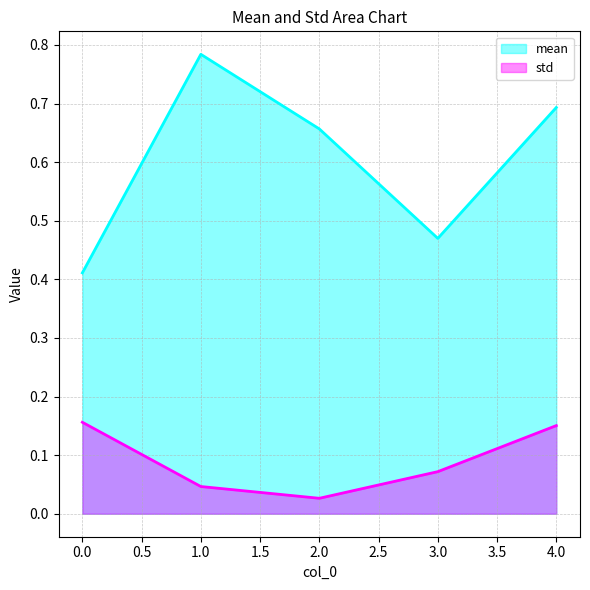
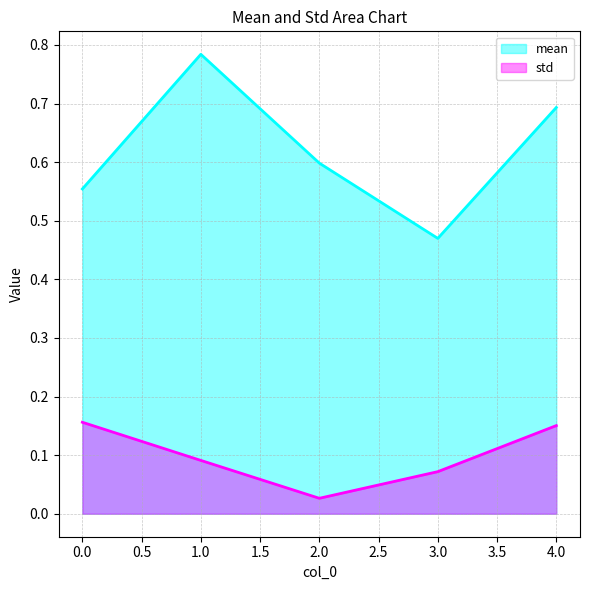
mean, 0.0: 0.41 -> 0.55
std, 1.0: 0.05 -> 0.09
mean, 2.0: 0.66 -> 0.60
